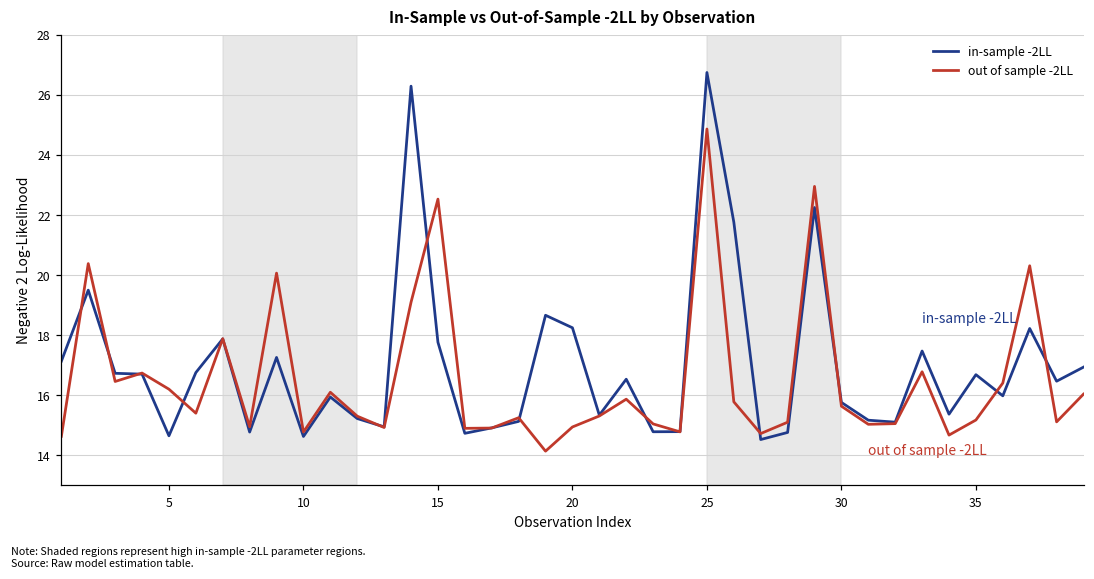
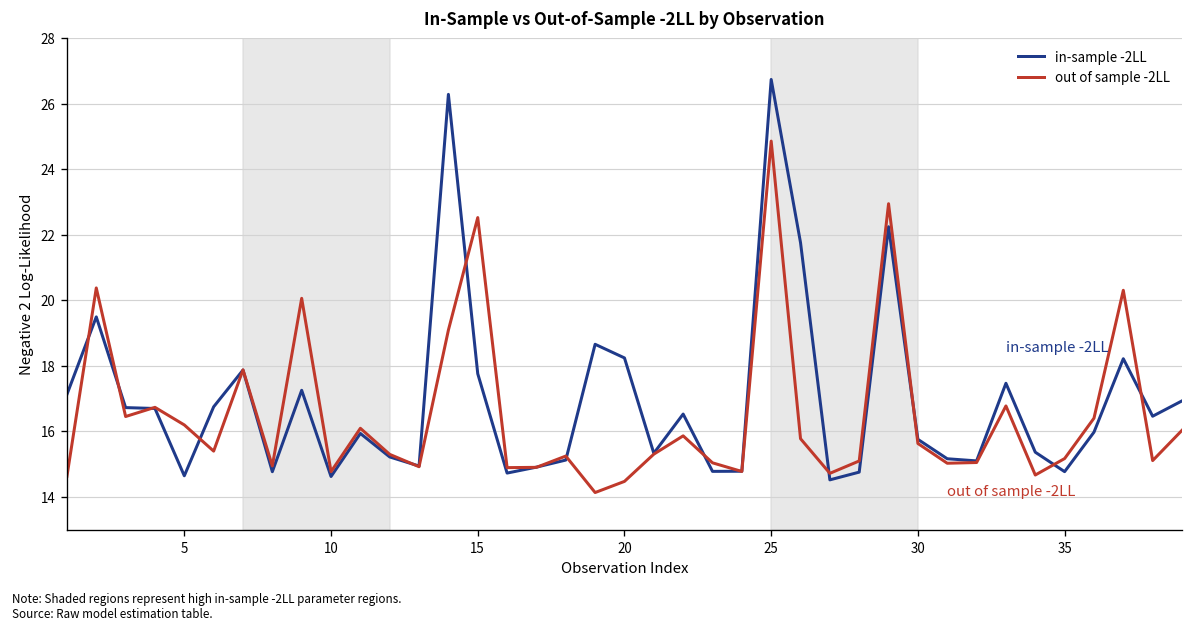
out of sample -2LL, 20: 14.9 -> 14.5
in-sample -2LL, 35: 16.7 -> 14.8
